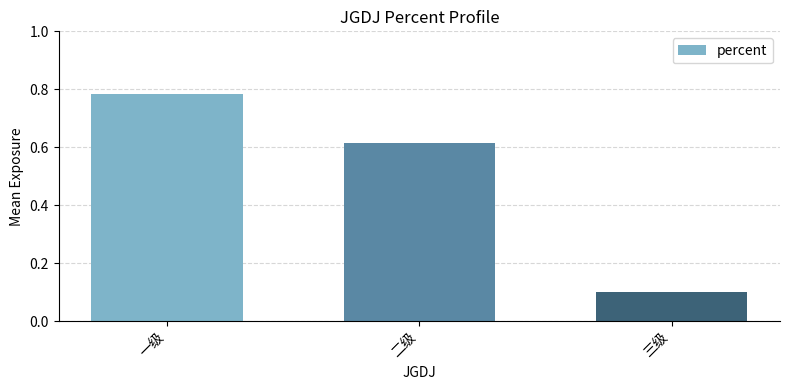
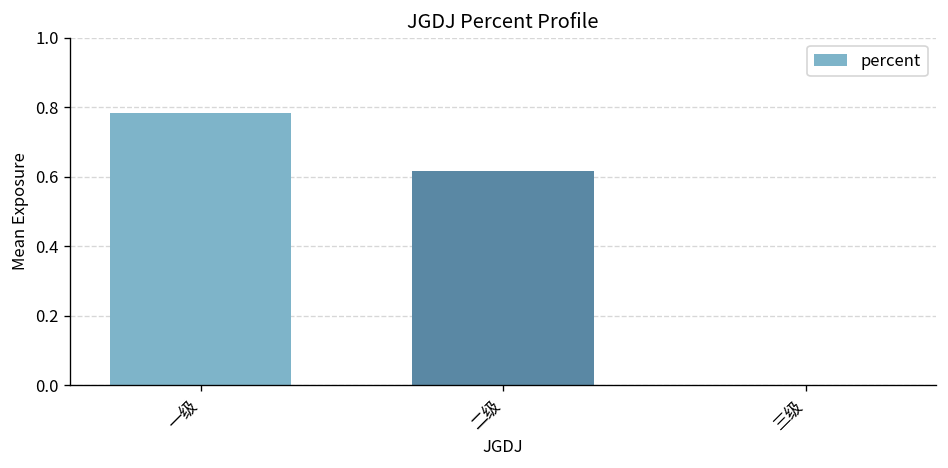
三级: 0.1 -> 0.0
